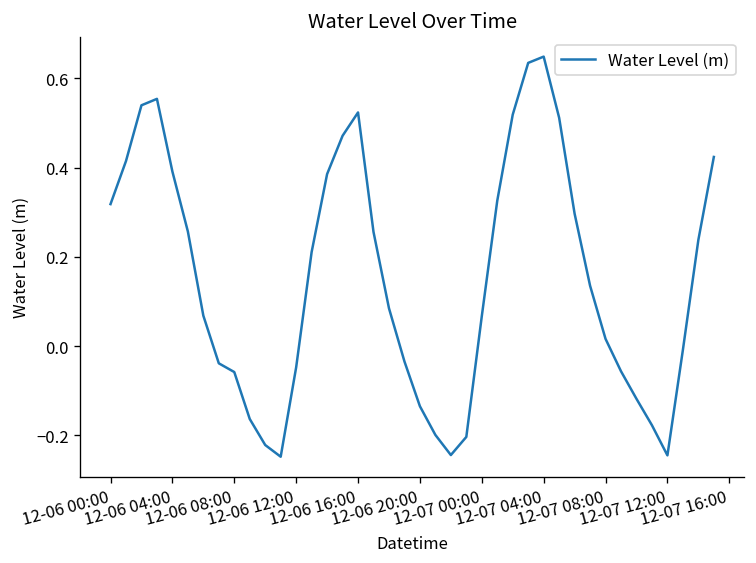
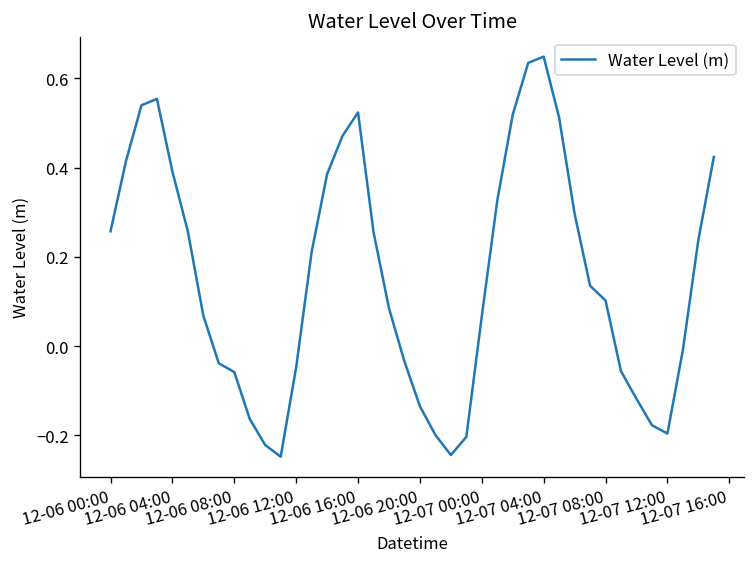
12-06 00:00: 0.32 -> 0.26
12-07 08:00: 0.02 -> 0.10
12-07 12:00: -0.25 -> -0.20
